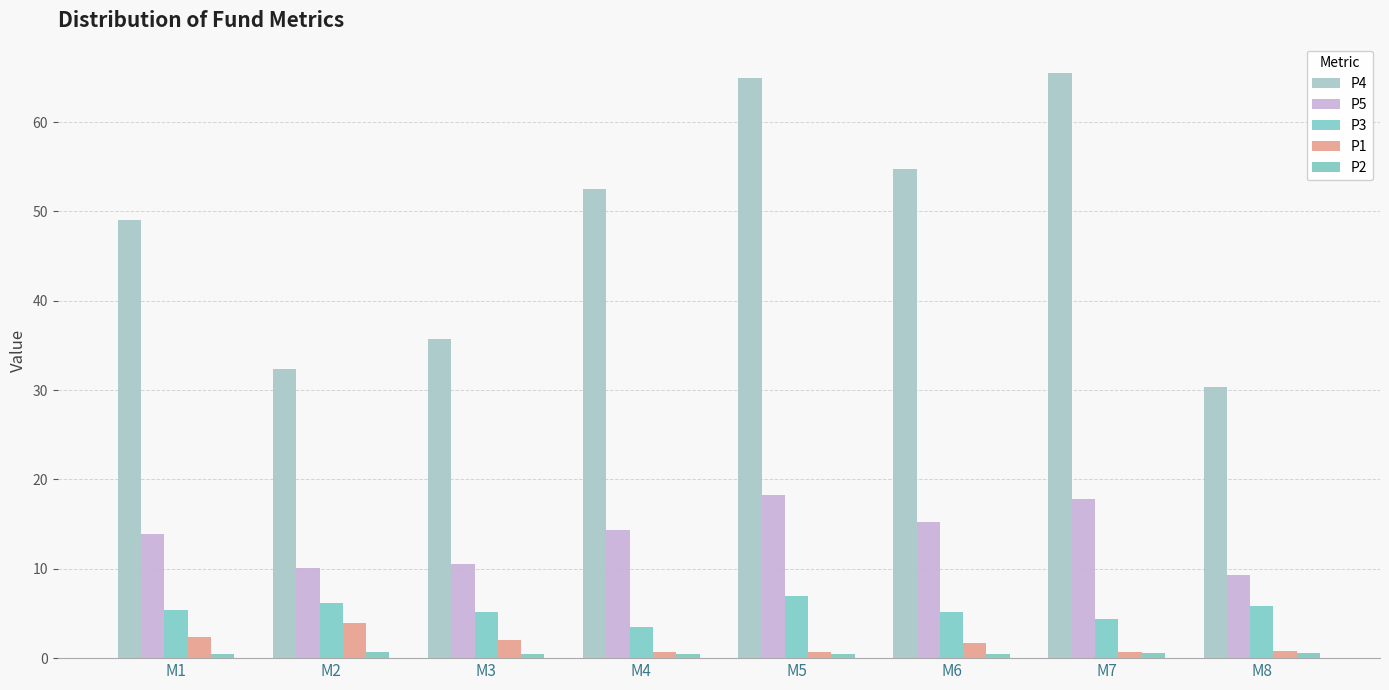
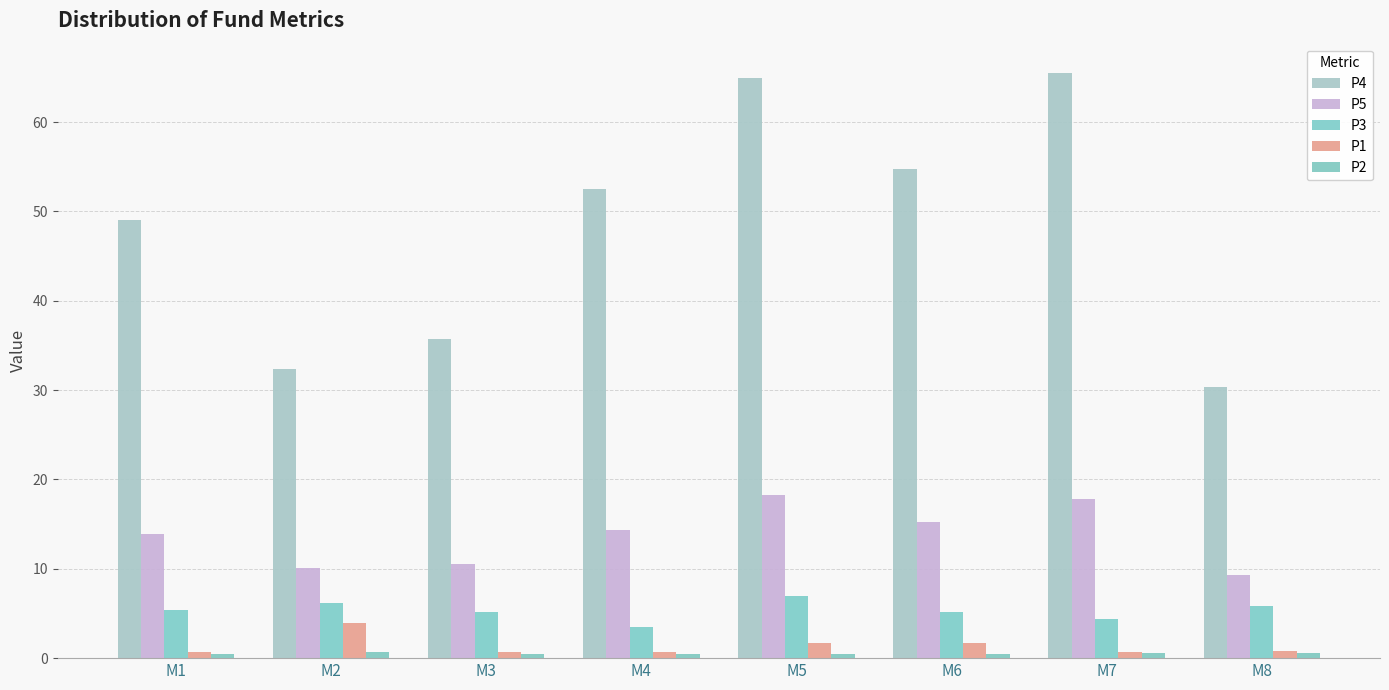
P1, M1: 2 -> 1
P1, M3: 2 -> 1
P1, M5: 1 -> 2
